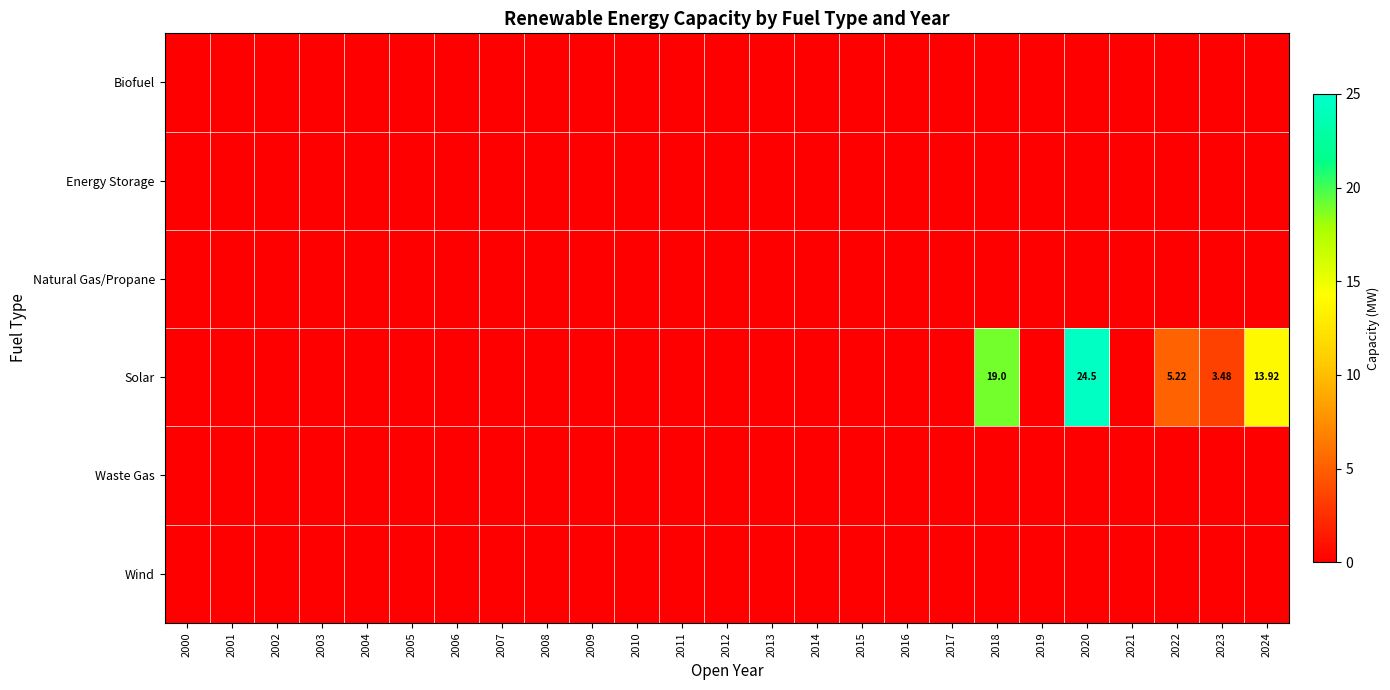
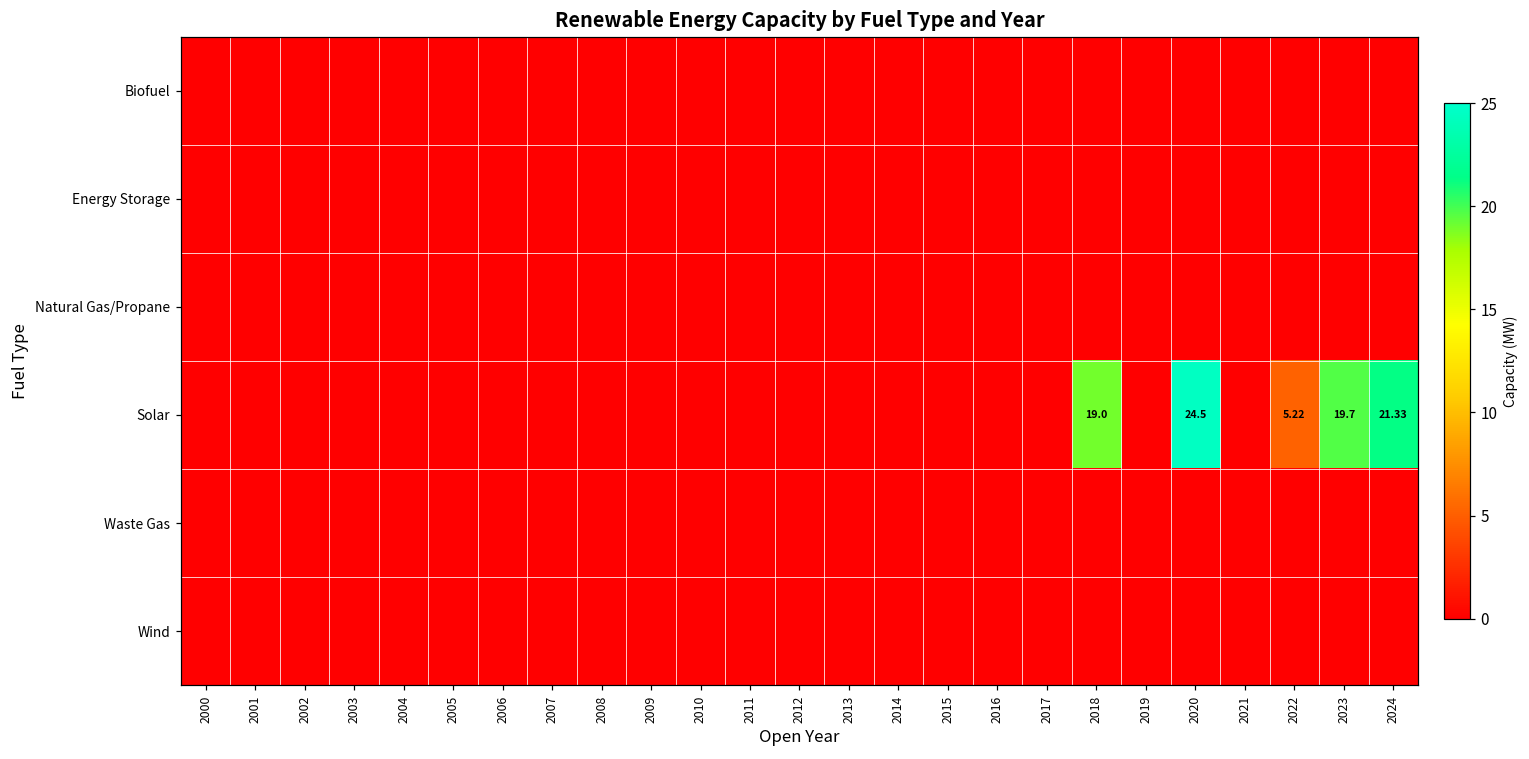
Solar, 2023: 3.48 -> 19.7
Solar, 2024: 13.92 -> 21.33
